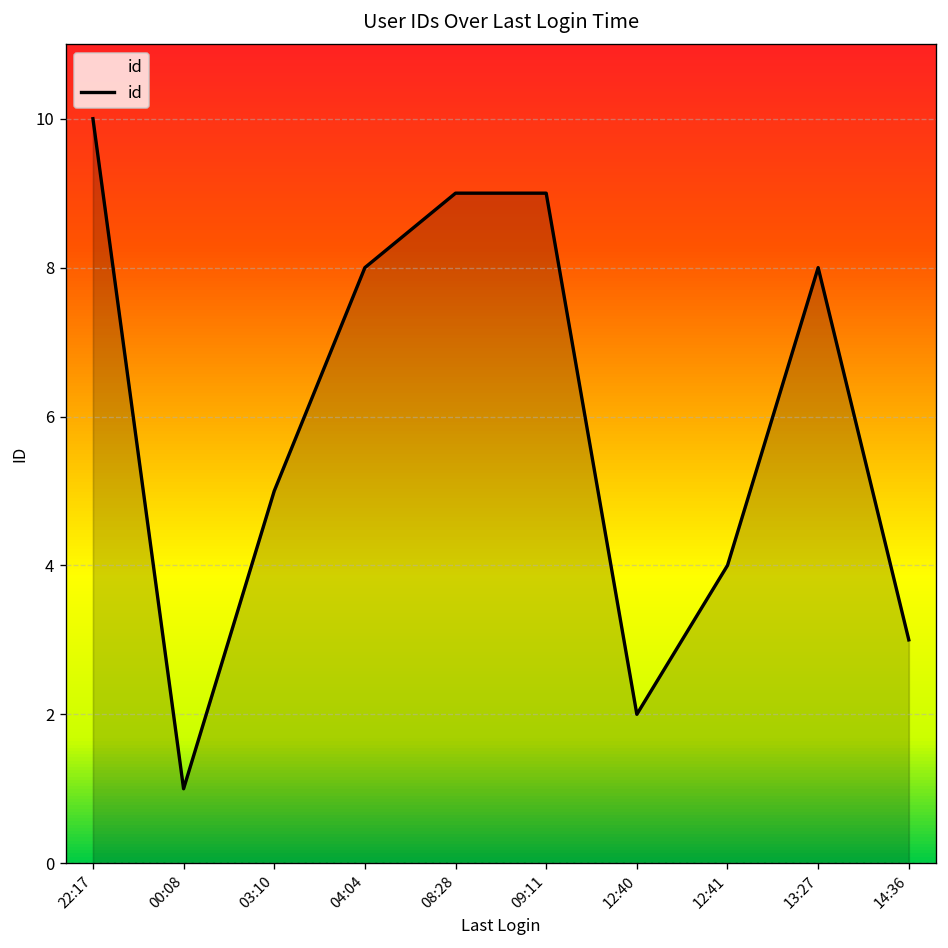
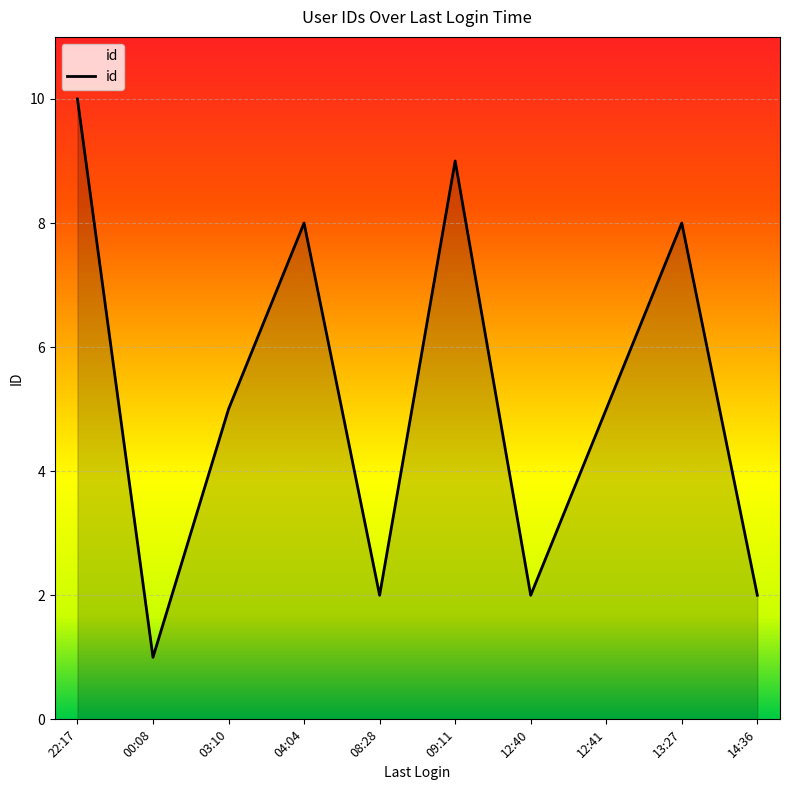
08:28: 9 -> 2
12:41: 4 -> 5
14:36: 3 -> 2
